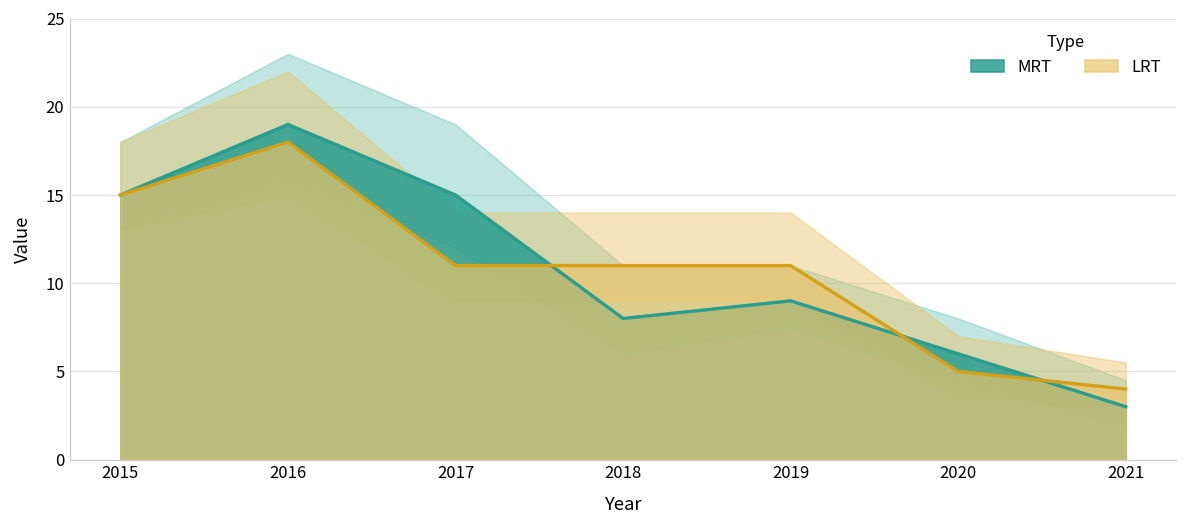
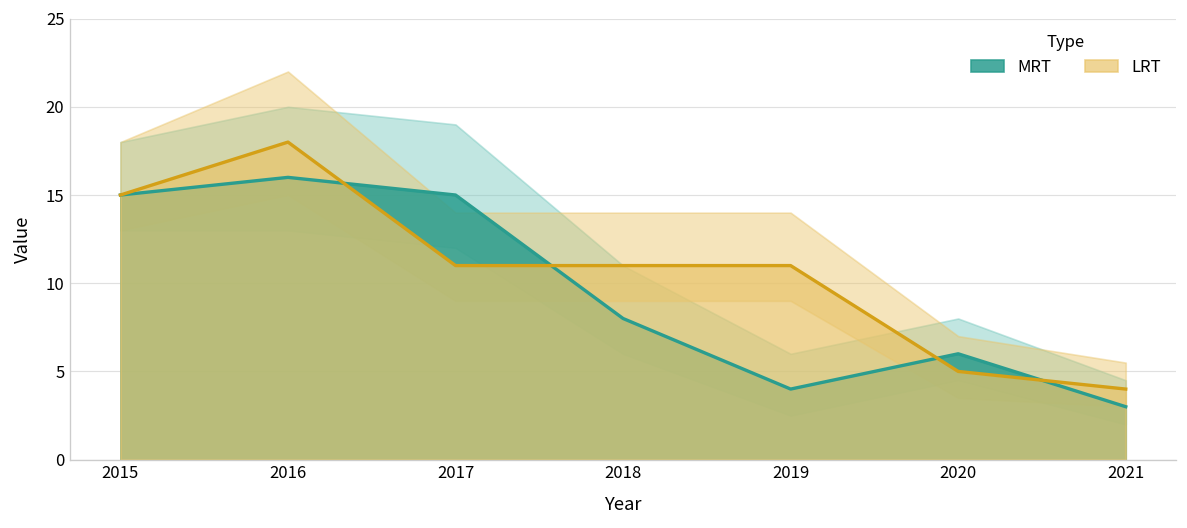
MRT, 2016: 19 -> 16
MRT, 2019: 9 -> 4
